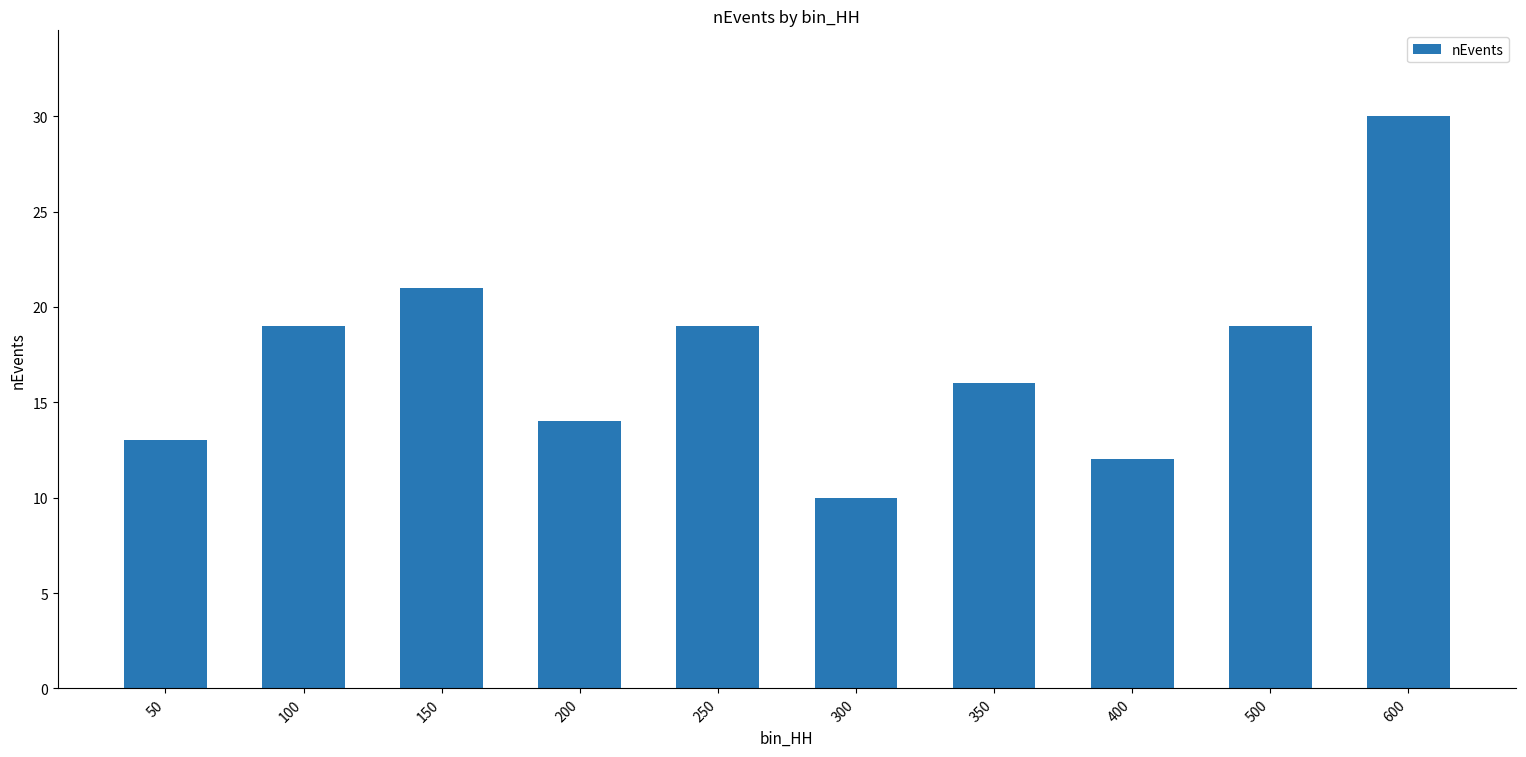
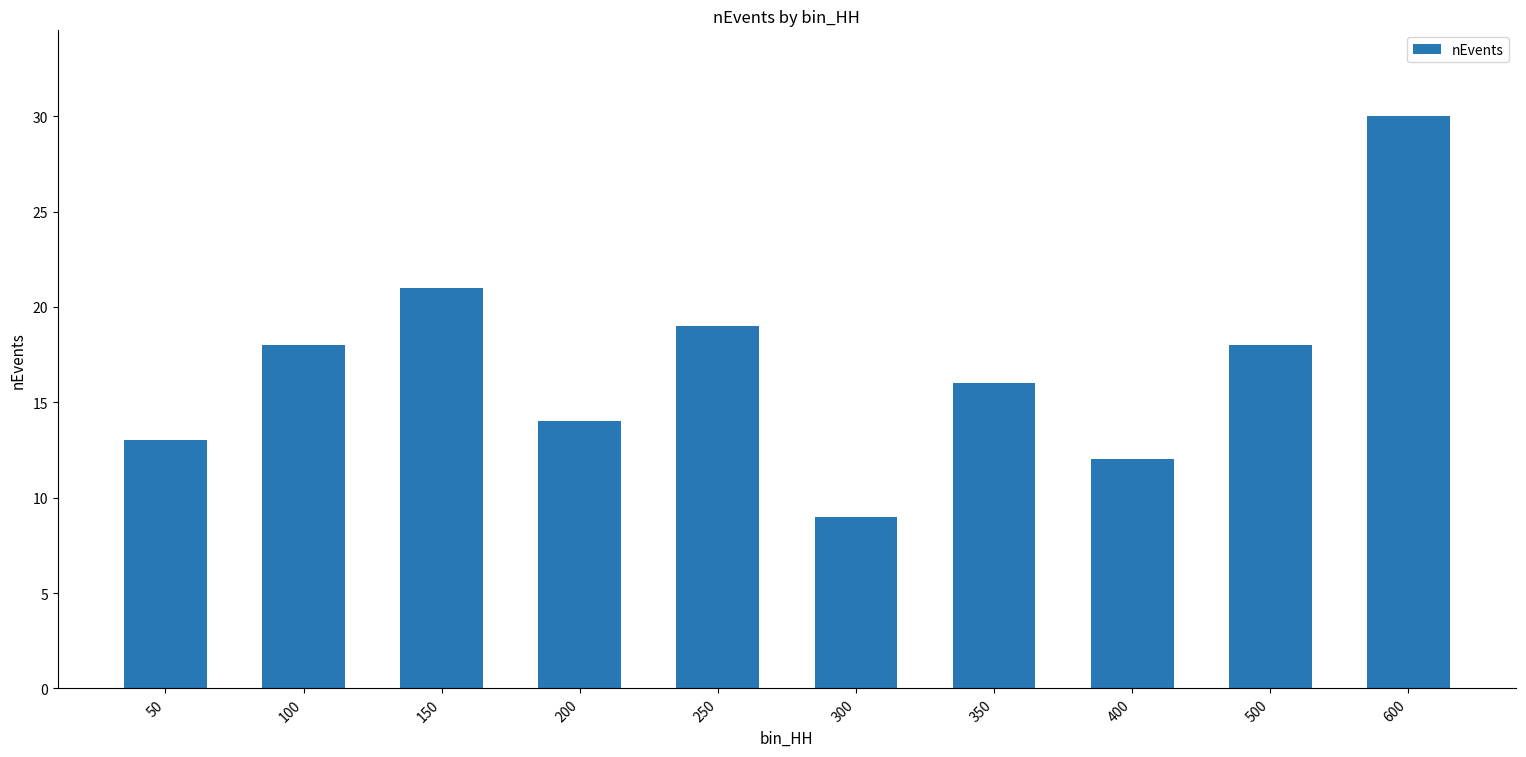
100: 19 -> 18
300: 10 -> 9
500: 19 -> 18
